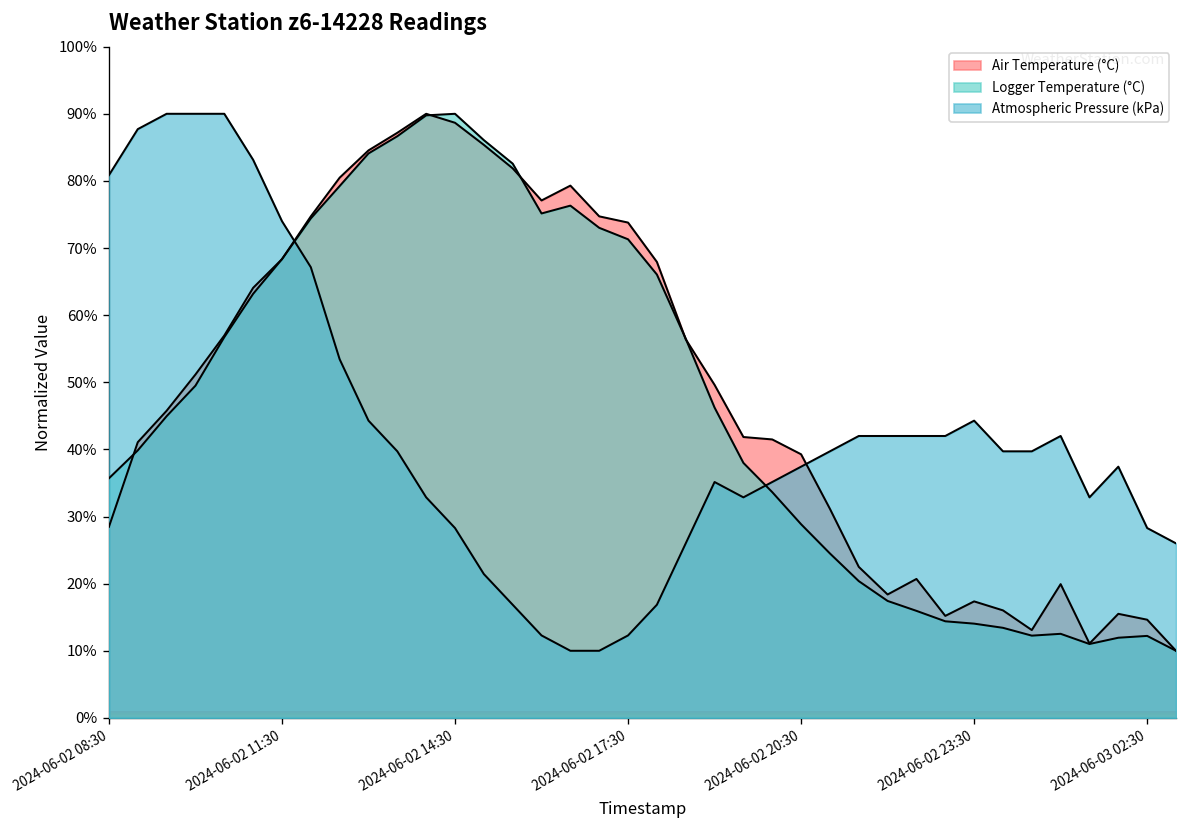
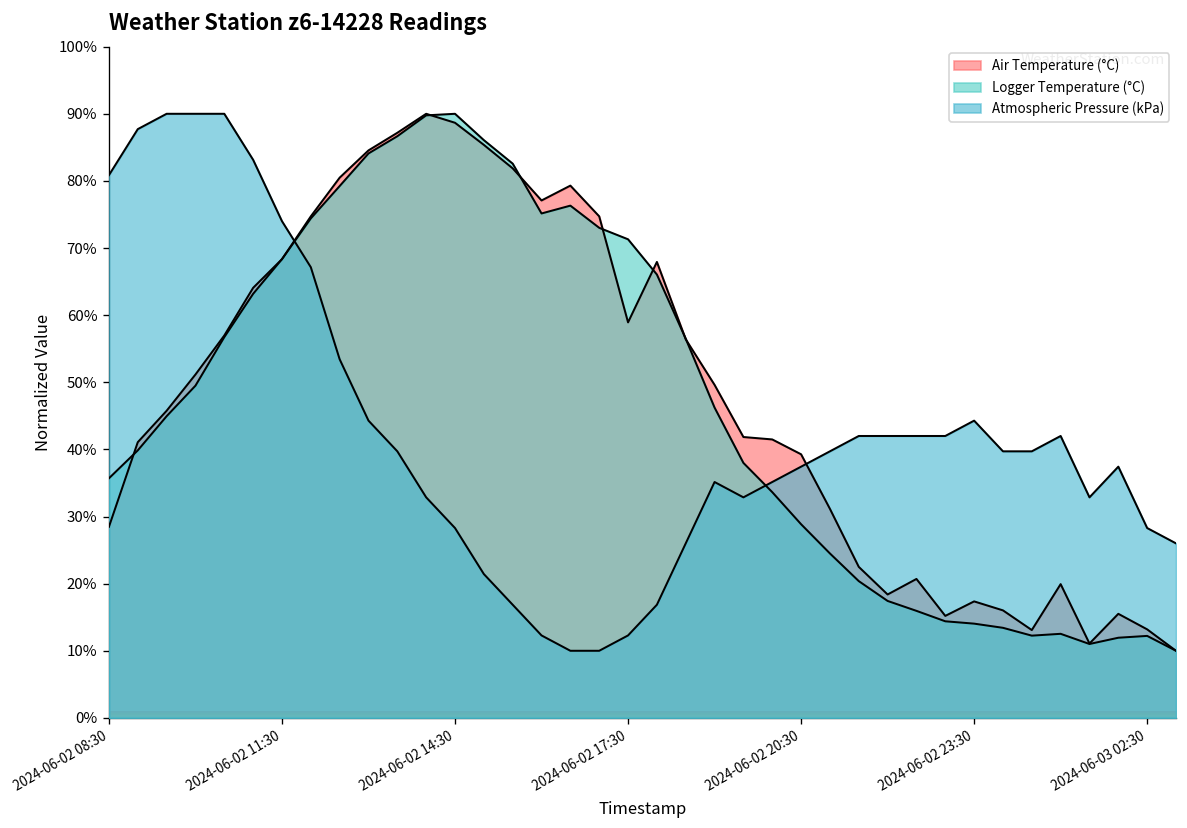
Air Temperature (°C), 2024-06-02 17:30: 74% -> 59%
Air Temperature (°C), 2024-06-03 02:30: 15% -> 13%
